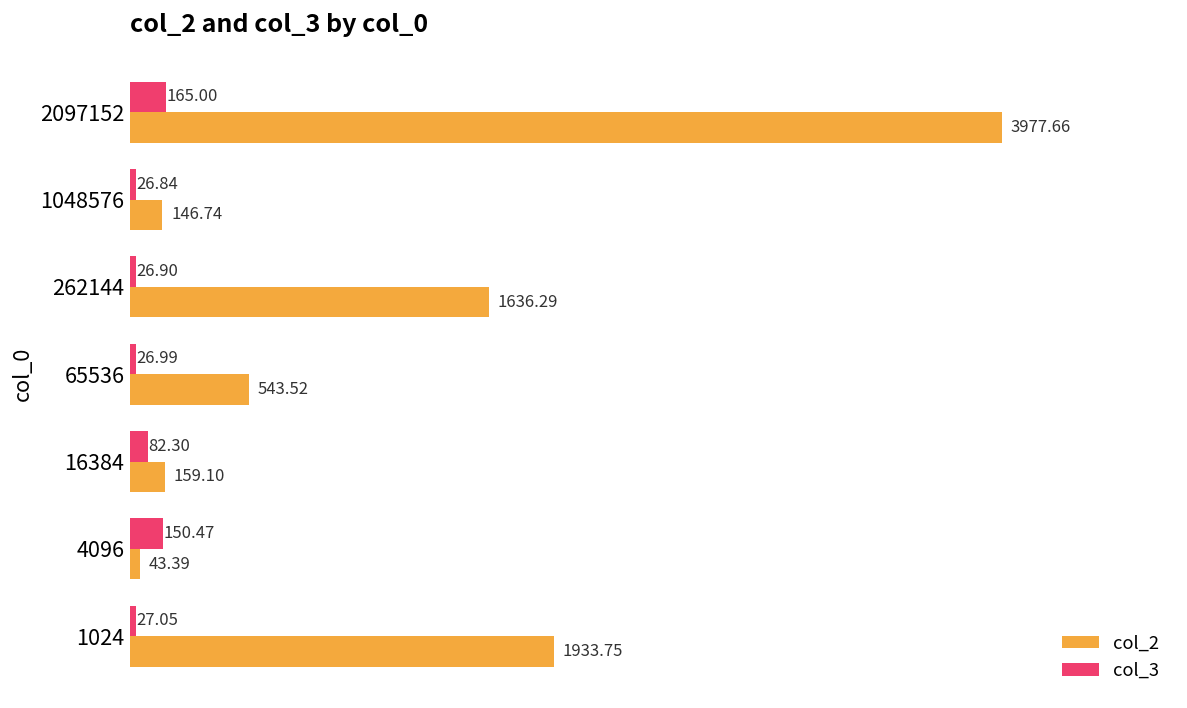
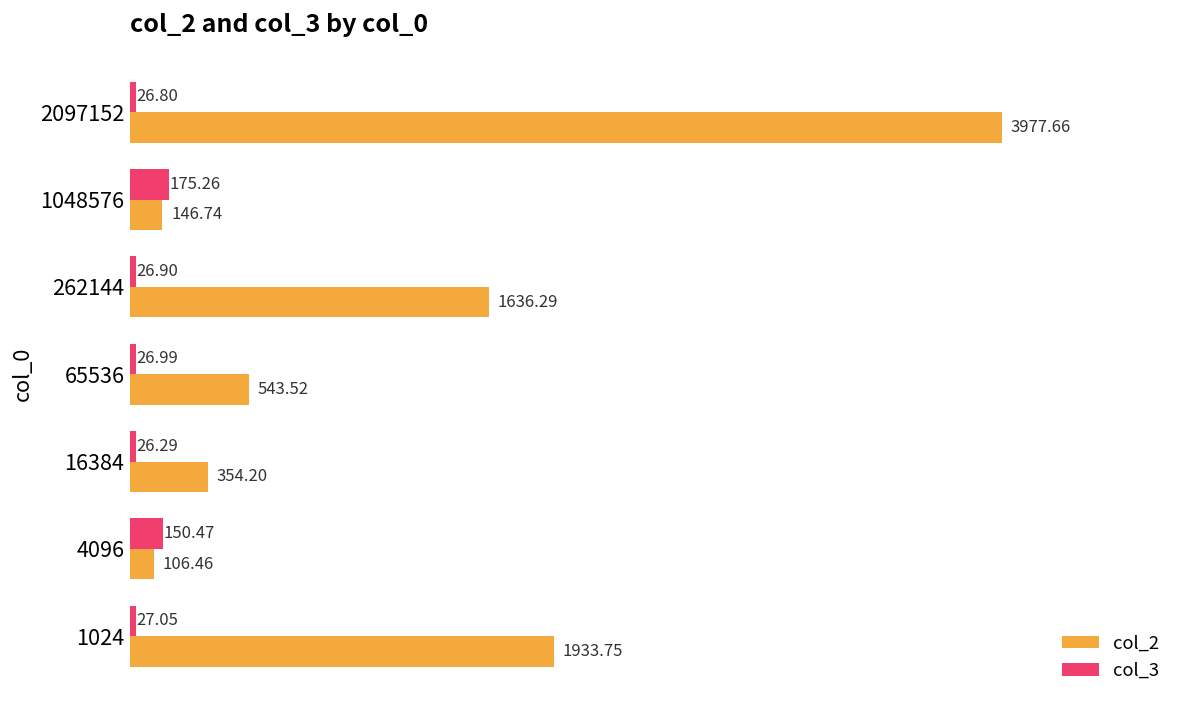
col_3, 2097152: 165.00 -> 26.80
col_3, 1048576: 26.84 -> 175.26
col_3, 16384: 82.30 -> 26.29
col_2, 16384: 159.10 -> 354.20
col_2, 4096: 43.39 -> 106.46
